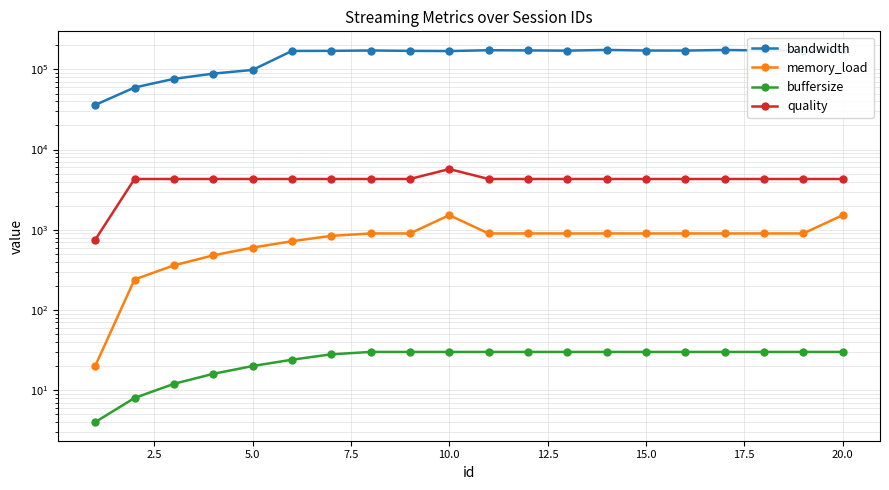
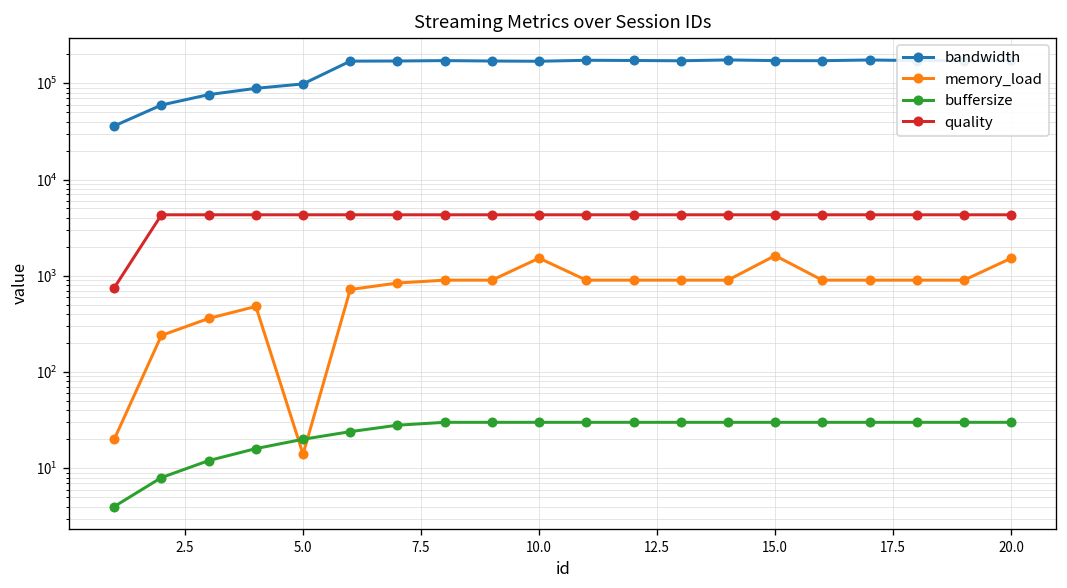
memory_load, 5.0: 600 -> 14
quality, 10.0: 6000 -> 4000
memory_load, 15.0: 900 -> 1600
